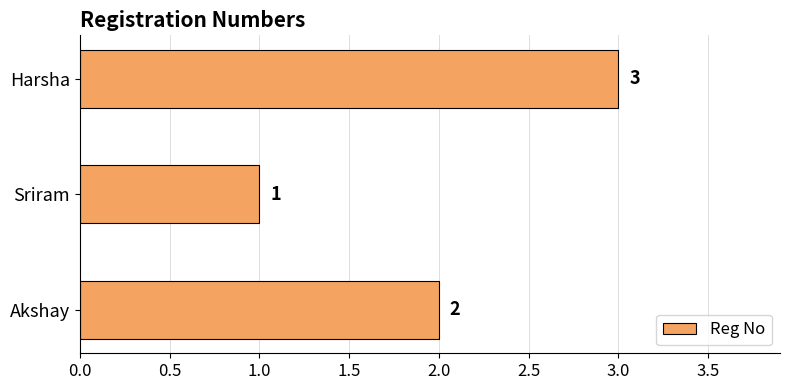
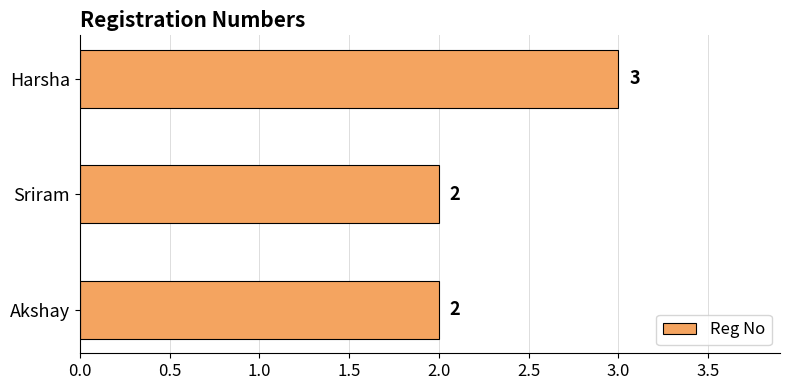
Sriram: 1 -> 2
